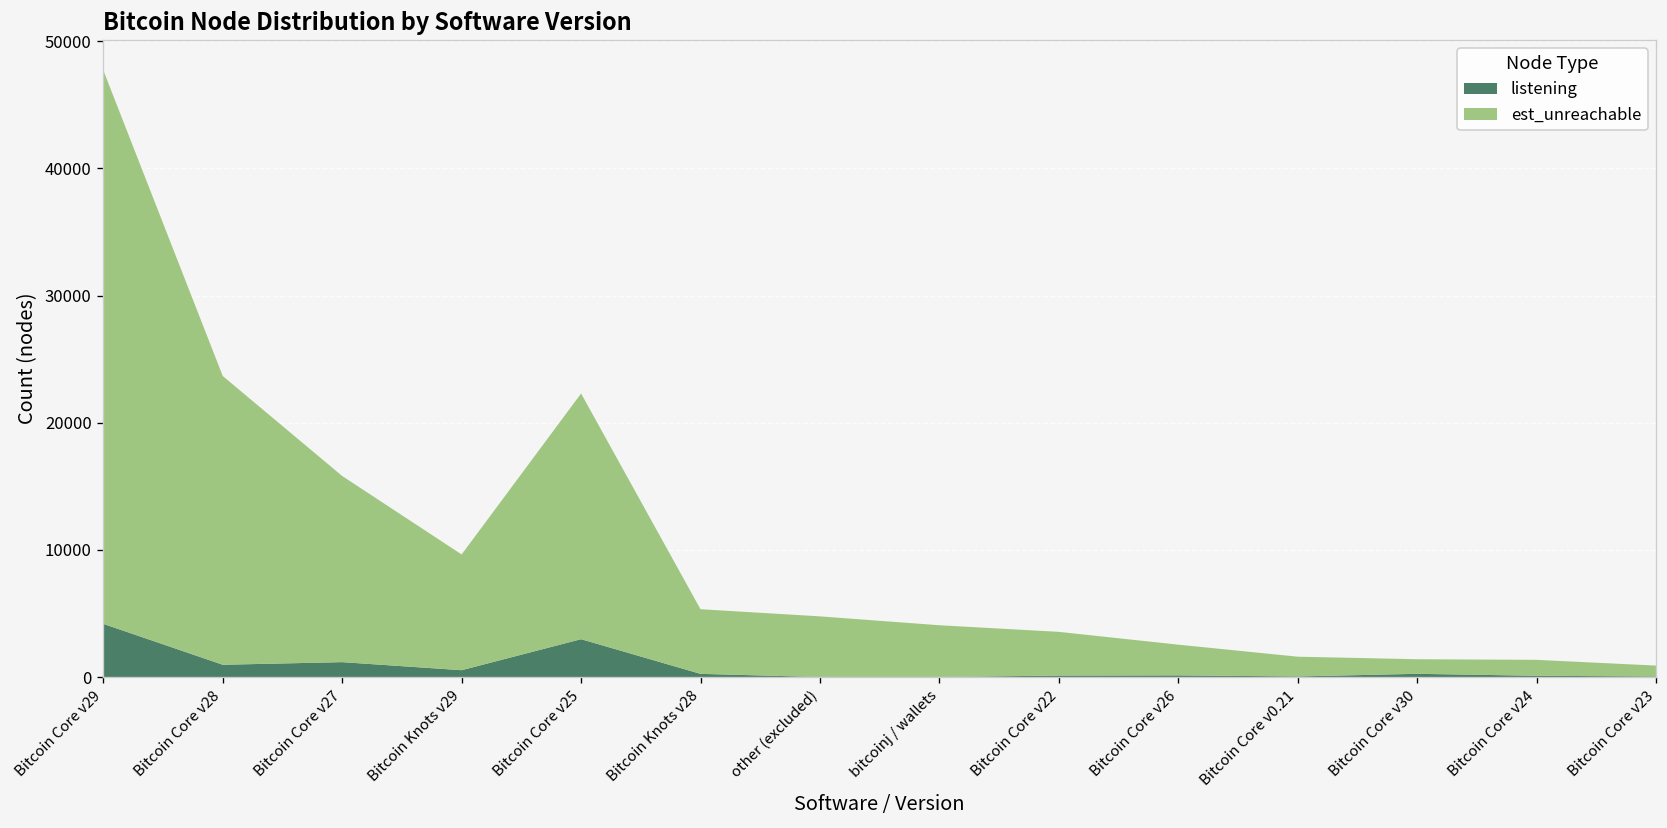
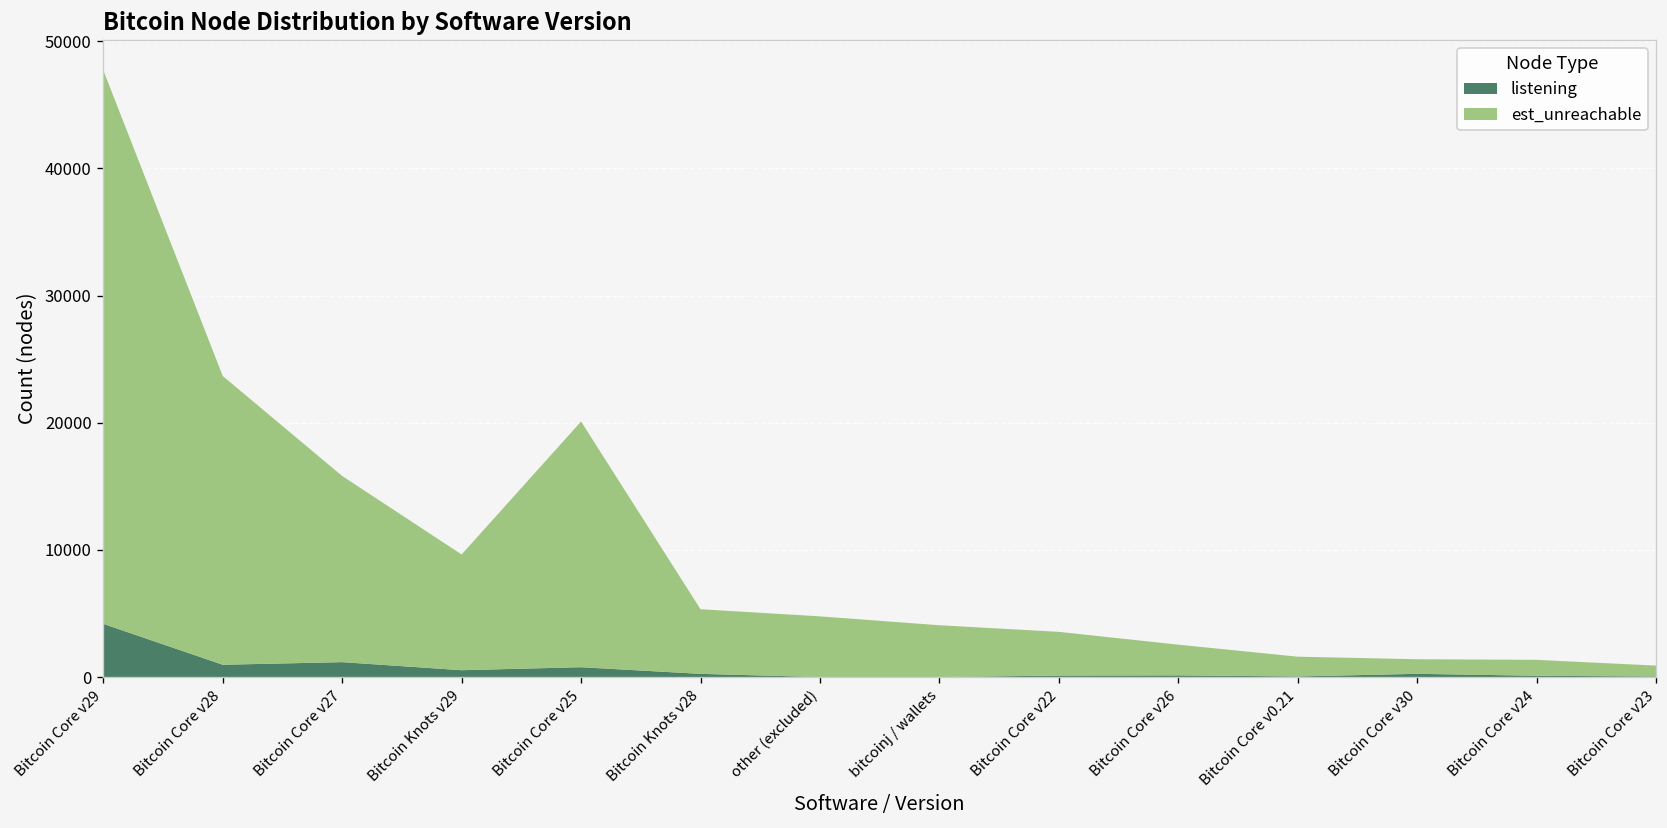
listening, Bitcoin Core v25: 3000 -> 800
